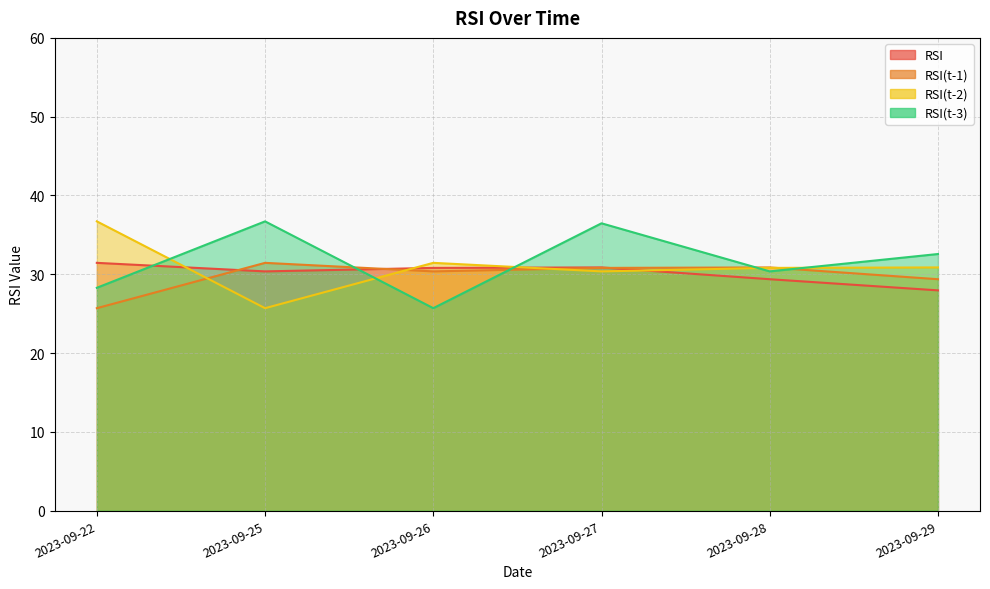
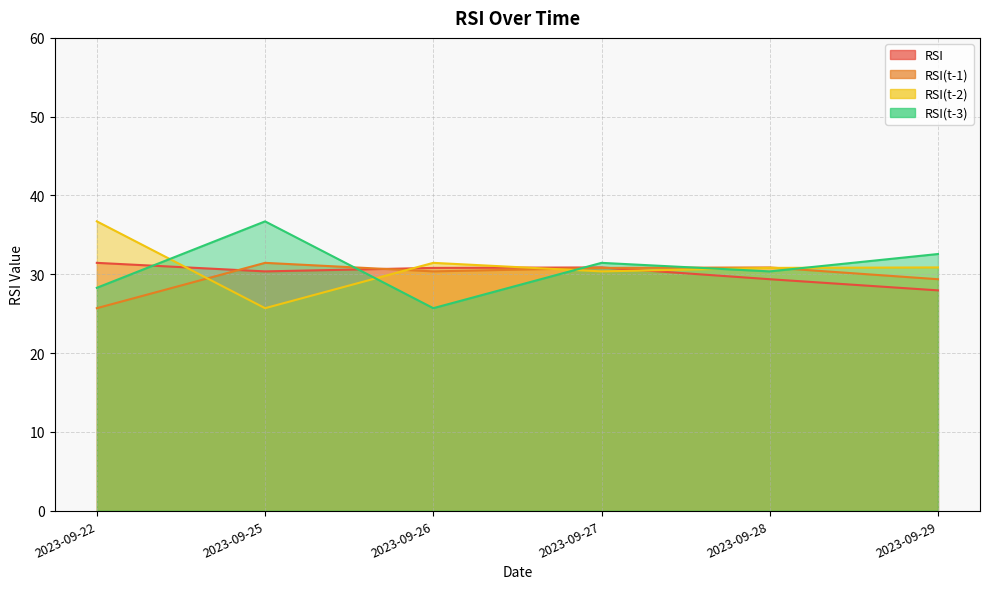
RSI(t-3), 2023-09-27: 36 -> 31
